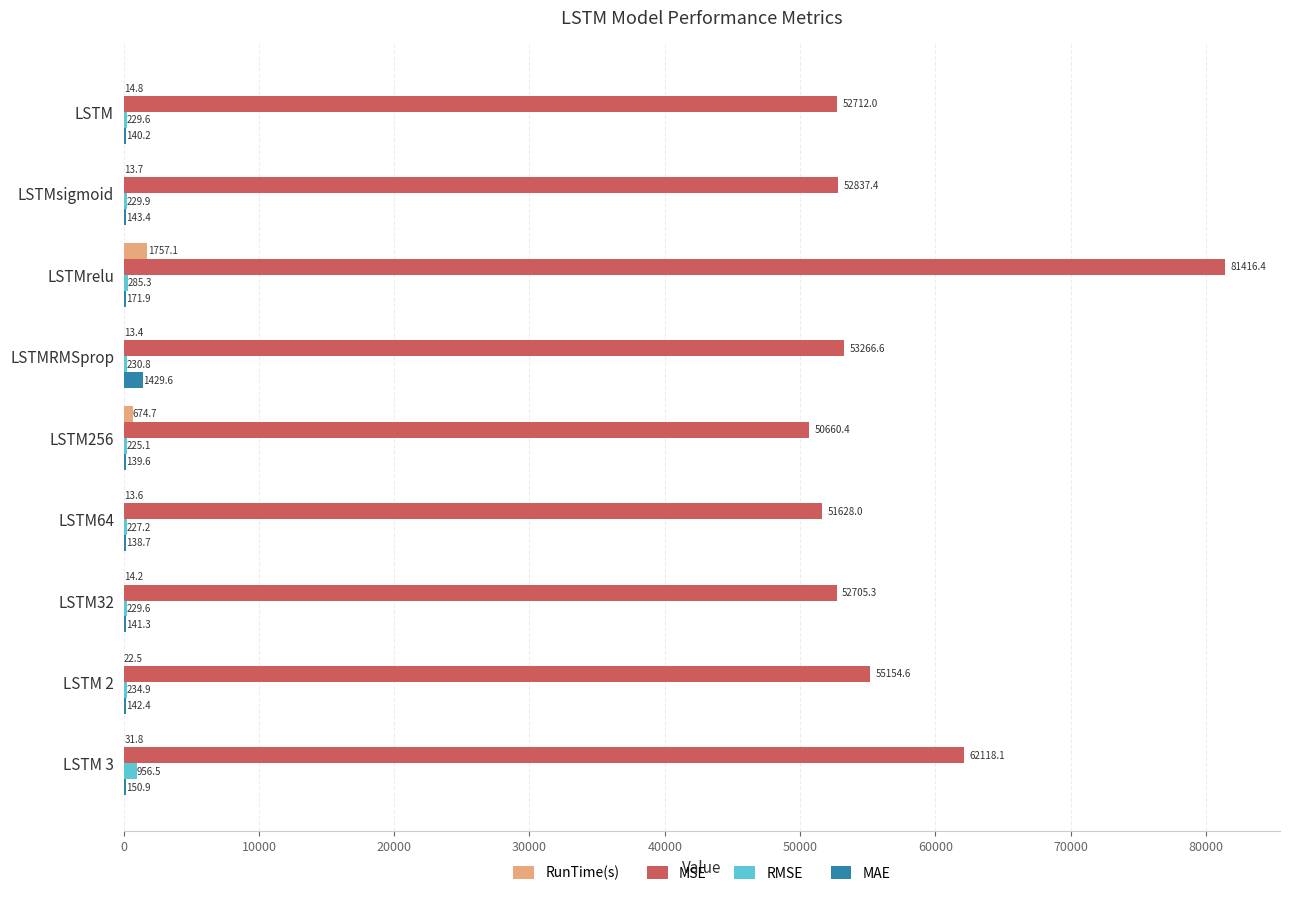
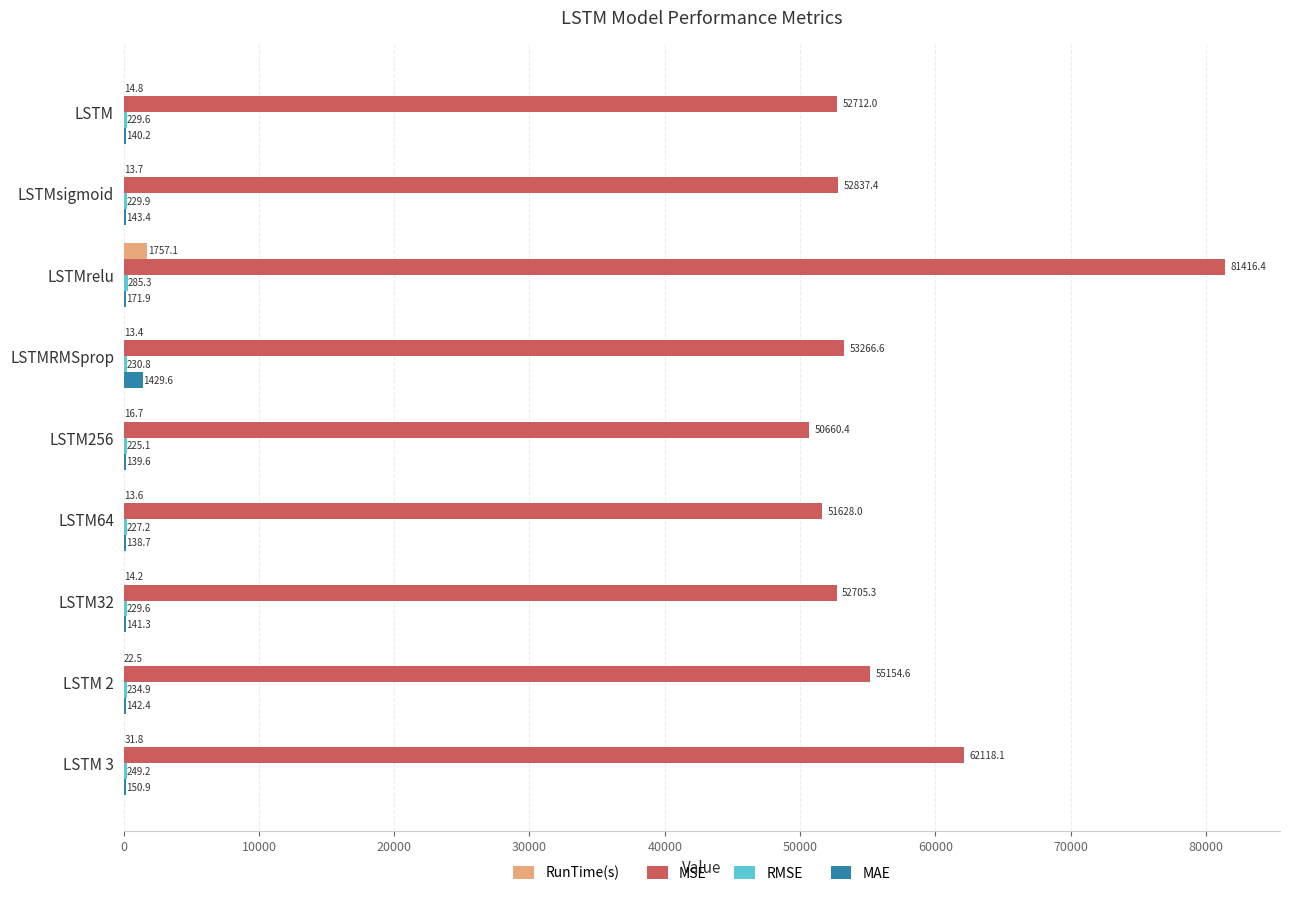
RunTime(s), LSTM256: 674.7 -> 16.7
RMSE, LSTM 3: 956.5 -> 249.2
